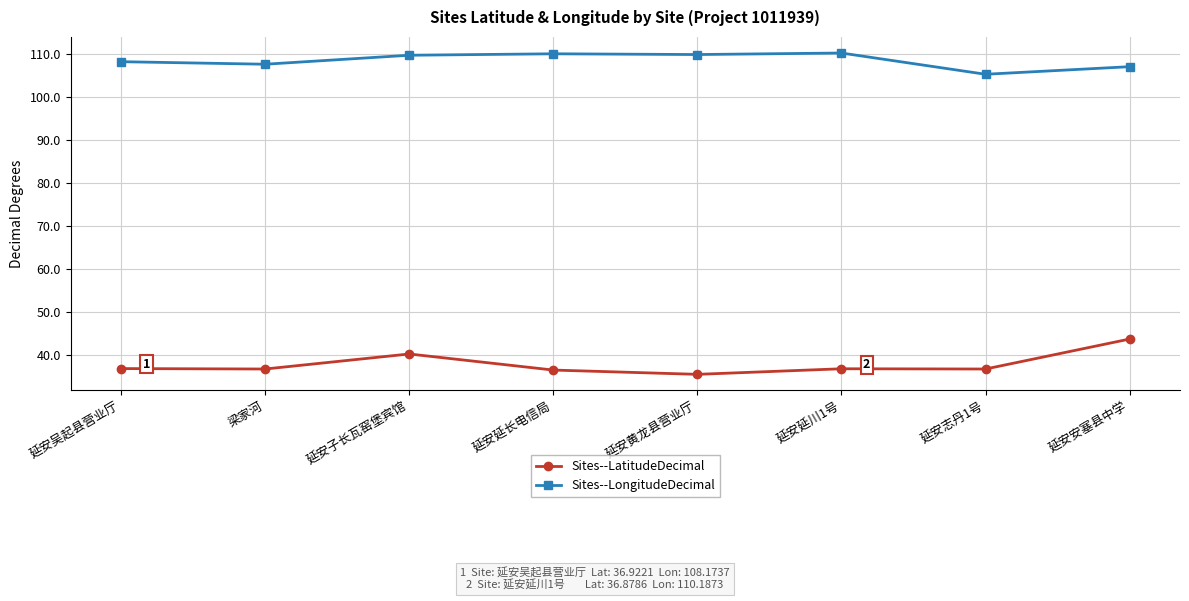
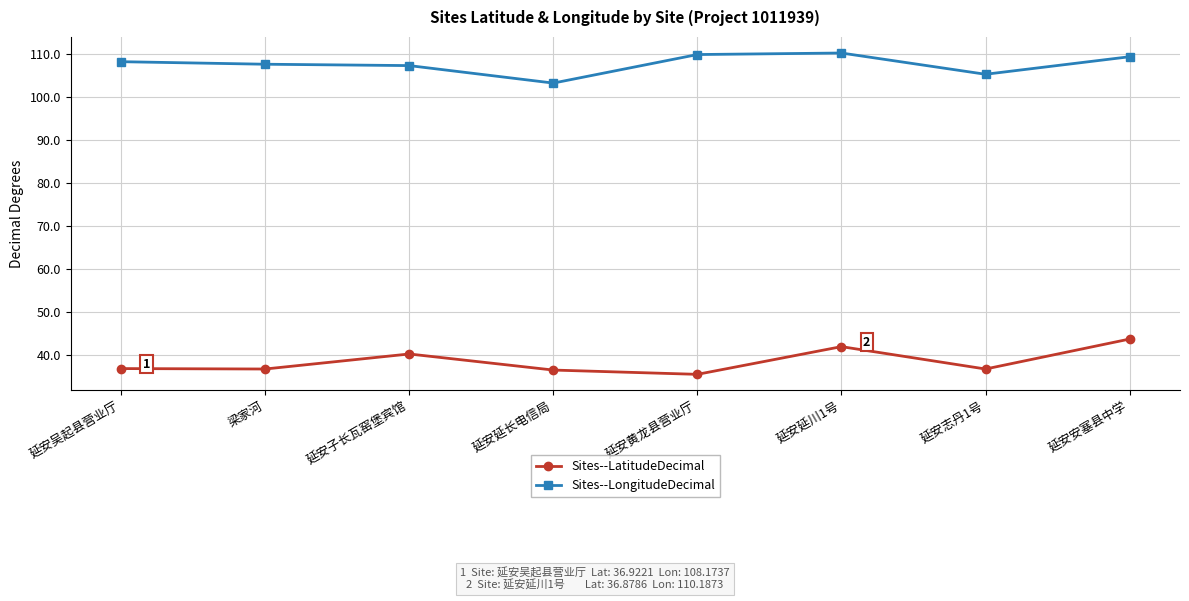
Sites--LongitudeDecimal, 延安子长瓦窑堡宾馆: 110 -> 107
Sites--LongitudeDecimal, 延安延长电信局: 110 -> 103
Sites--LatitudeDecimal, 延安延川1号: 37 -> 42
Sites--LongitudeDecimal, 延安安塞县中学: 107 -> 109
